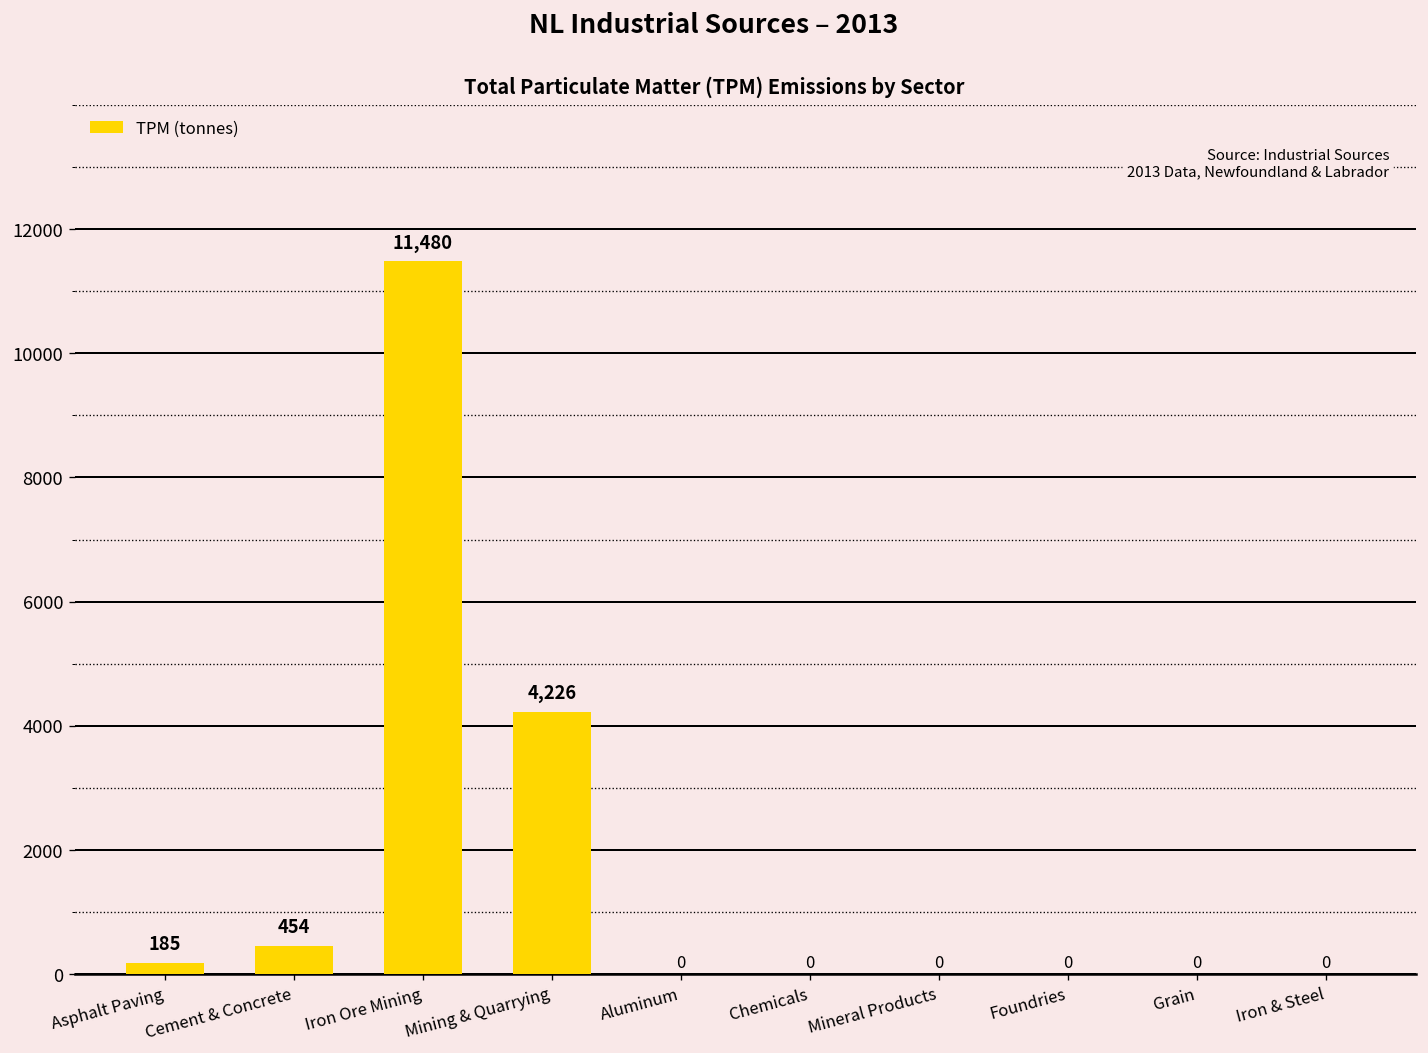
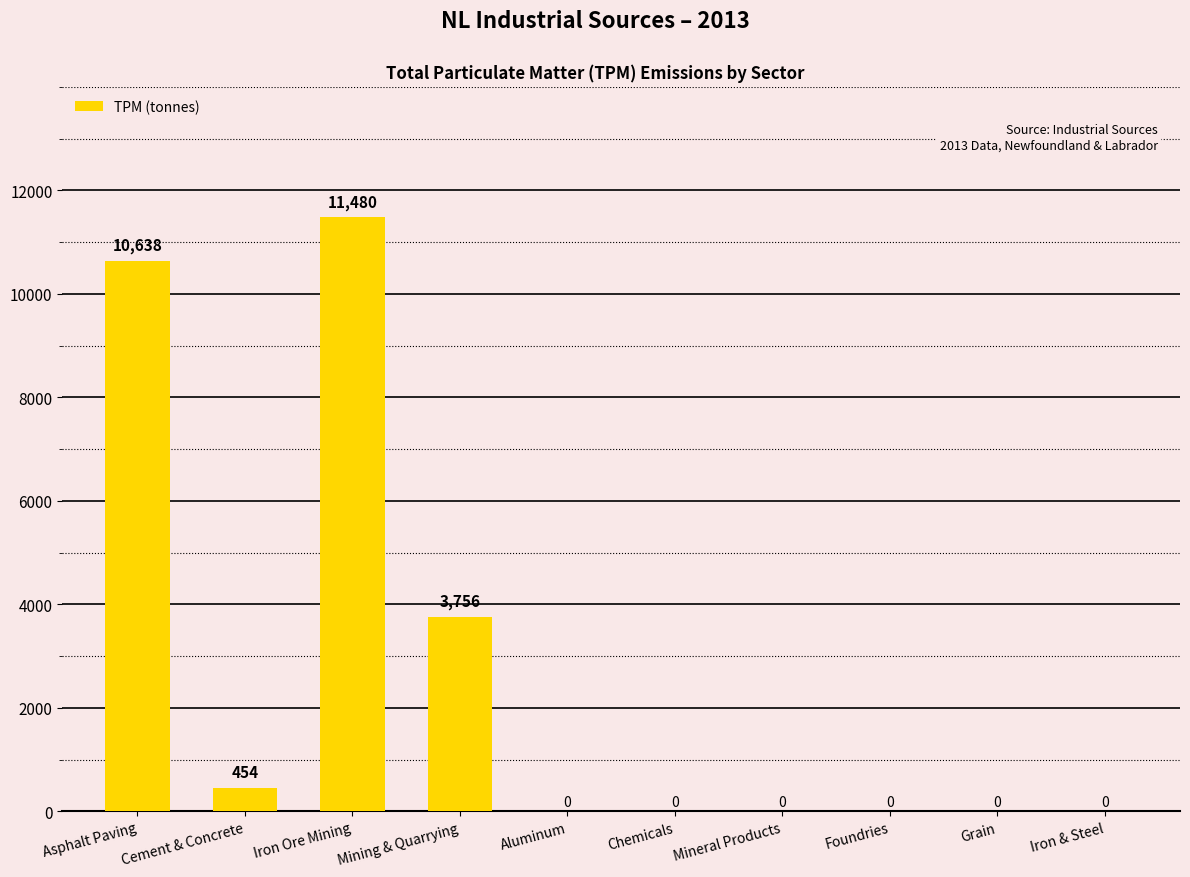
Asphalt Paving: 185 -> 10,638
Mining & Quarrying: 4,226 -> 3,756
